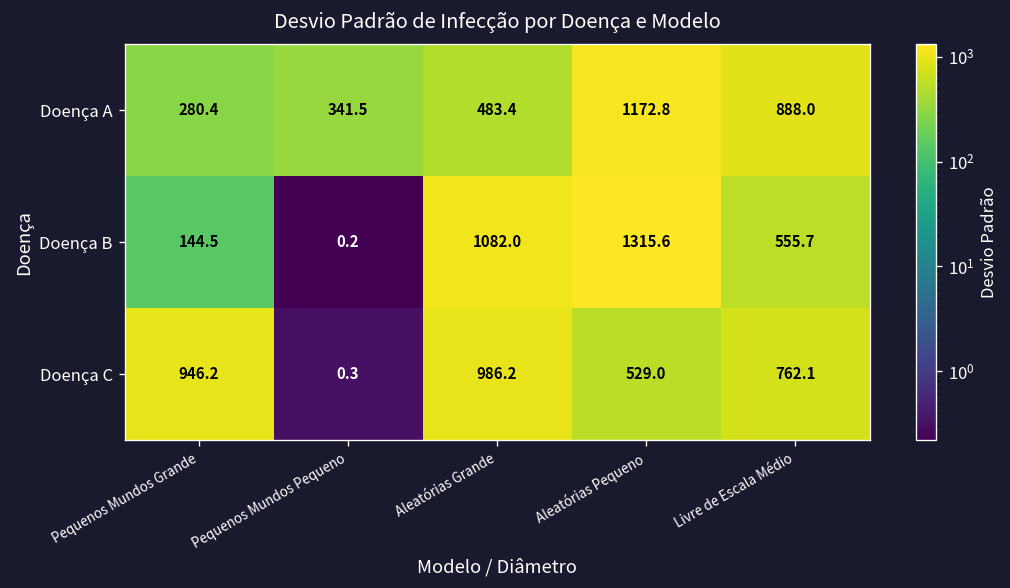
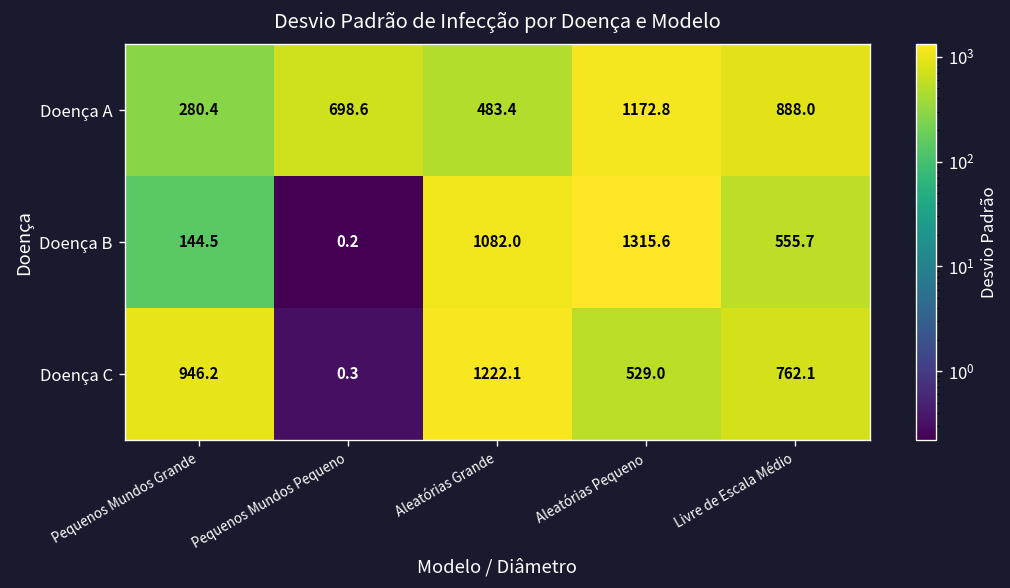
Doença A, Pequenos Mundos Pequeno: 341.5 -> 698.6
Doença C, Aleatórias Grande: 986.2 -> 1222.1
